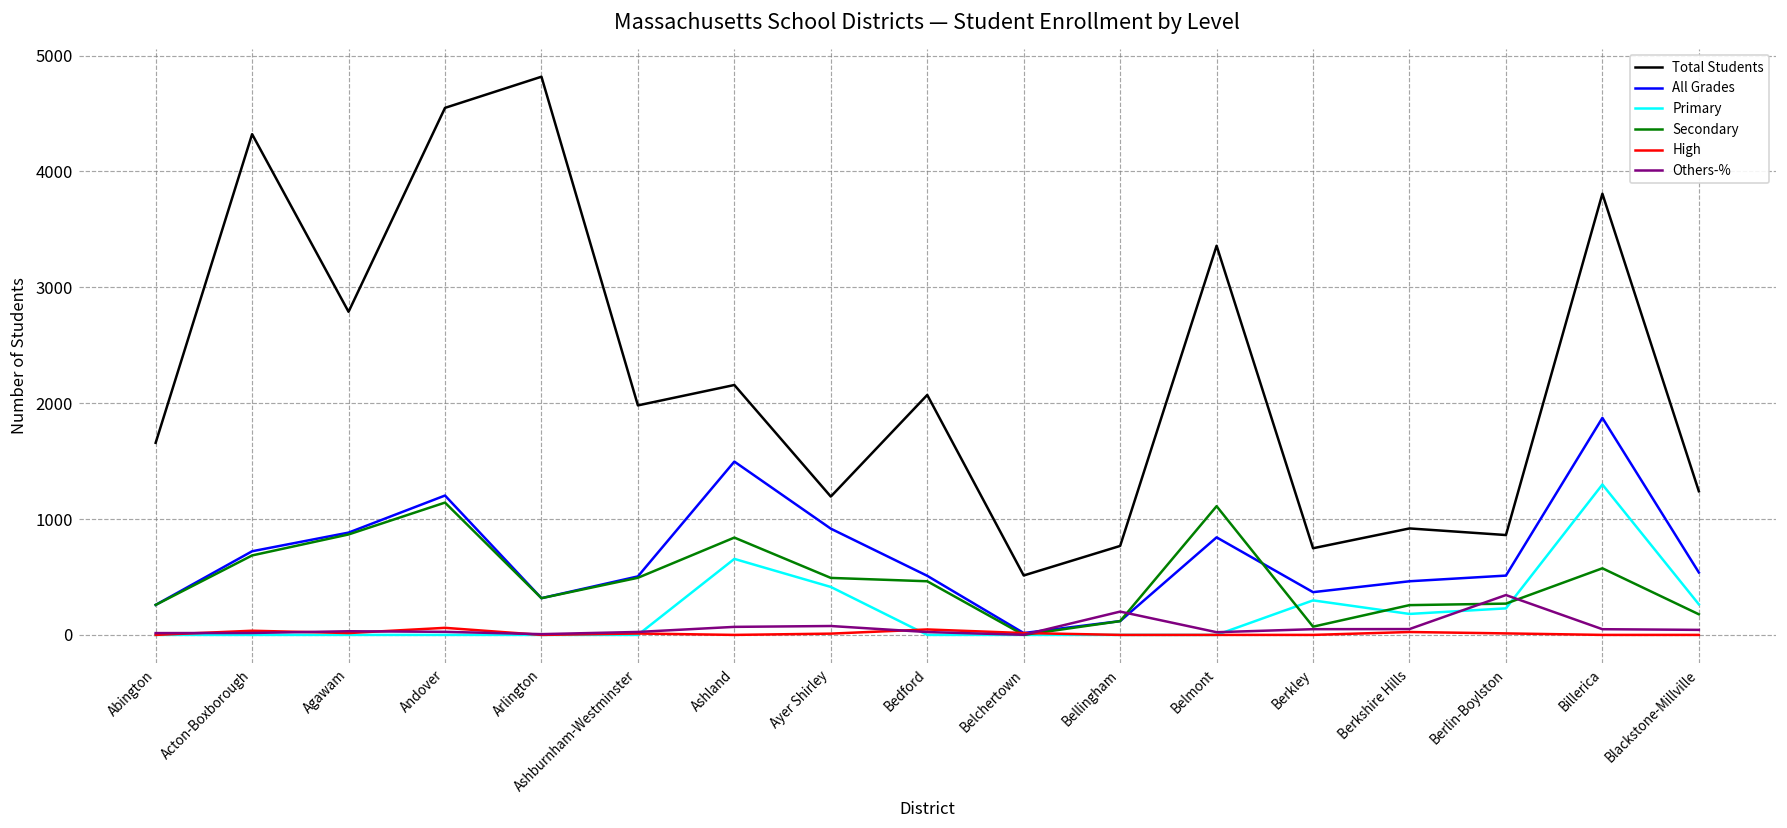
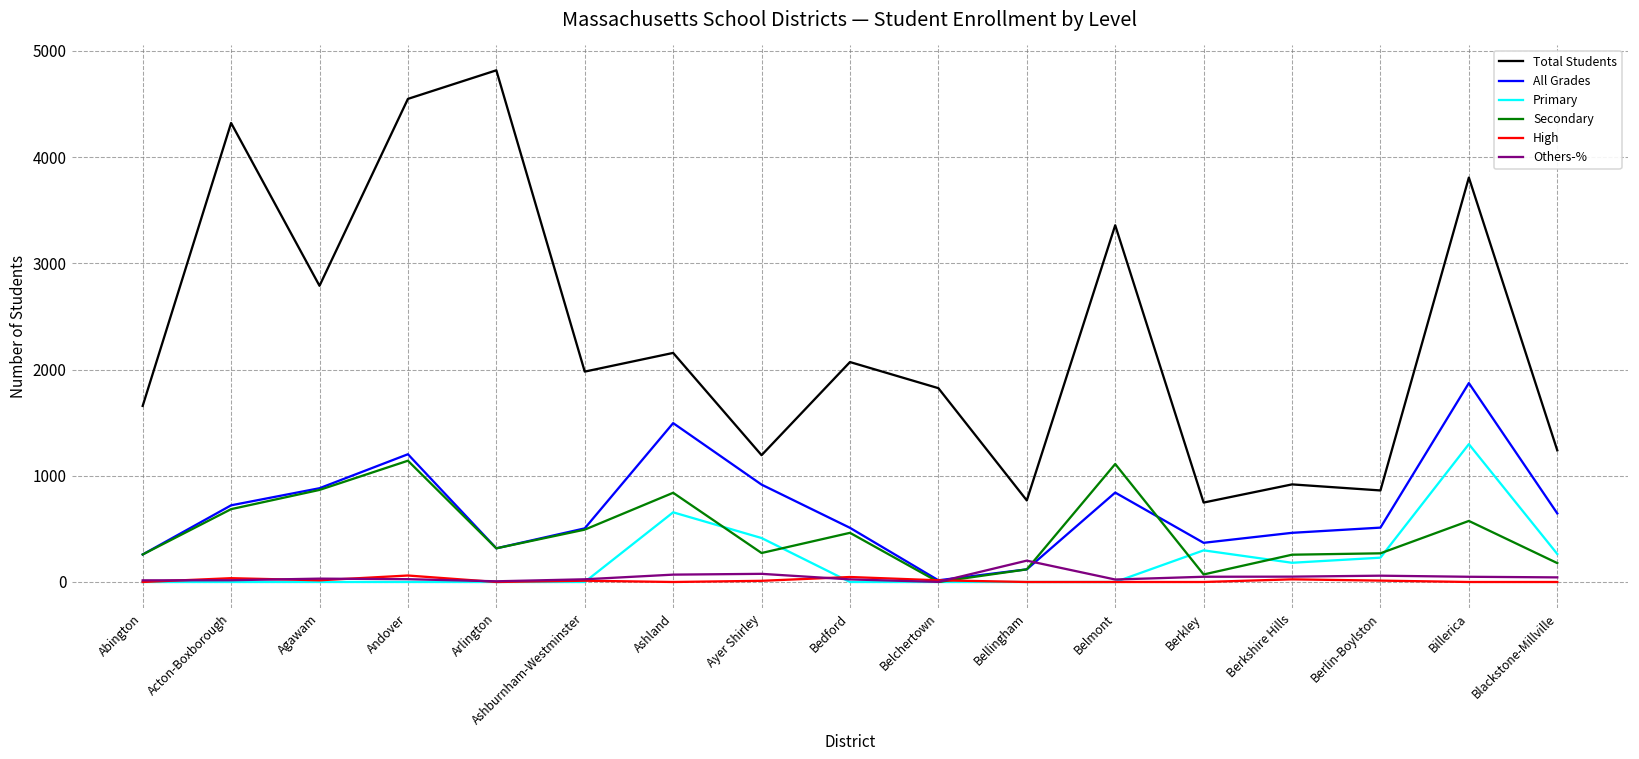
Secondary, Ayer Shirley: 500 -> 300
Total Students, Belchertown: 500 -> 1800
Others-%, Berlin-Boylston: 300 -> 100
All Grades, Blackstone-Millville: 500 -> 600
